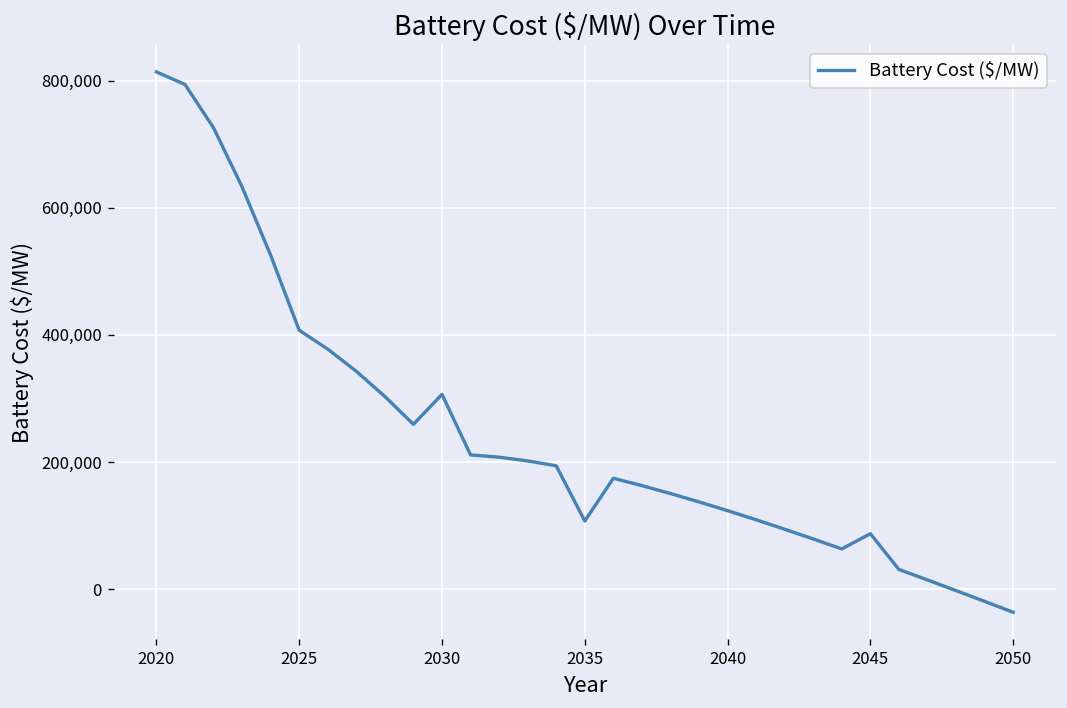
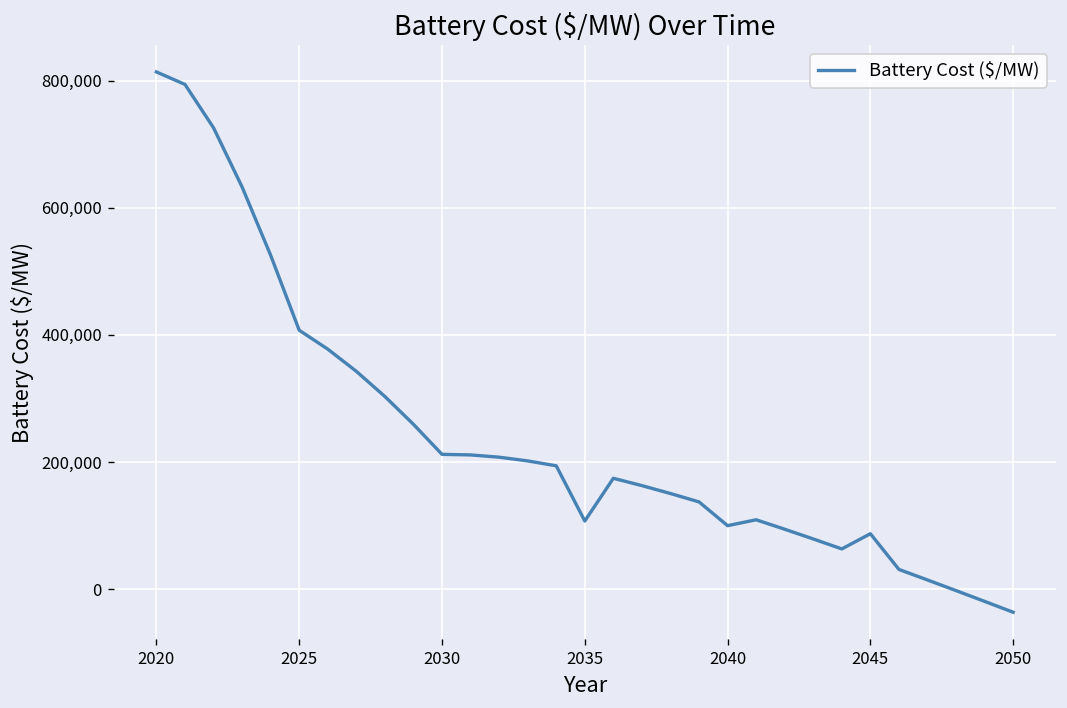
2030: 310,000 -> 210,000
2040: 120,000 -> 100,000
